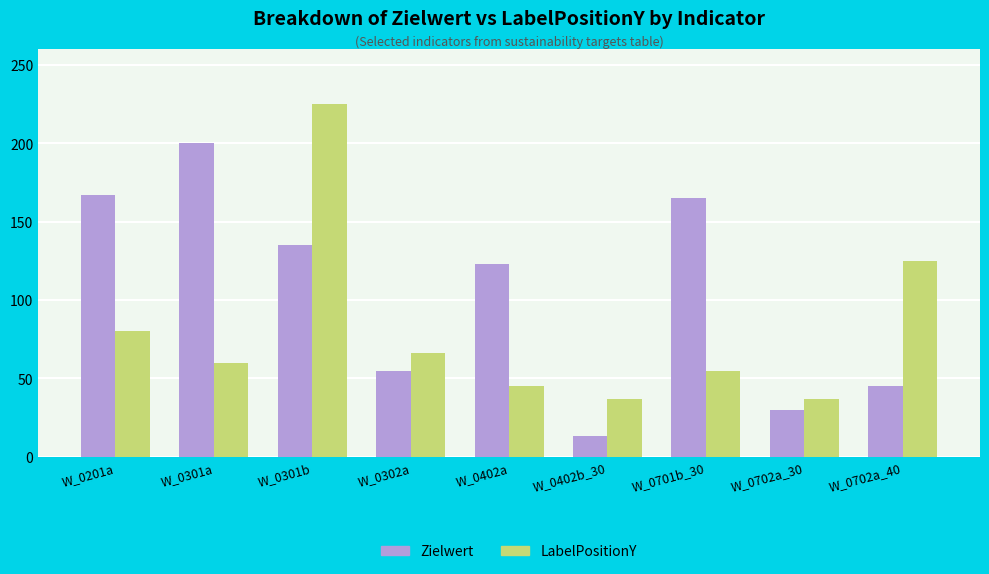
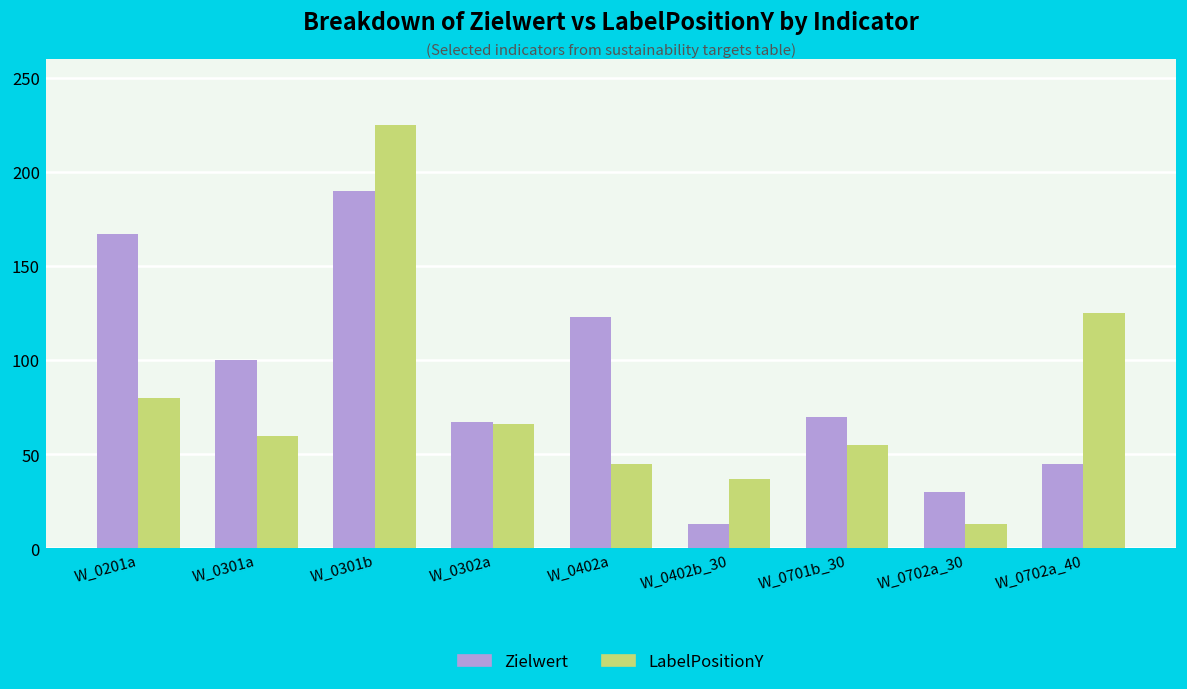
Zielwert, W_0301a: 200 -> 100
Zielwert, W_0301b: 135 -> 190
Zielwert, W_0302a: 55 -> 67
Zielwert, W_0701b_30: 165 -> 70
LabelPositionY, W_0702a_30: 37 -> 13
